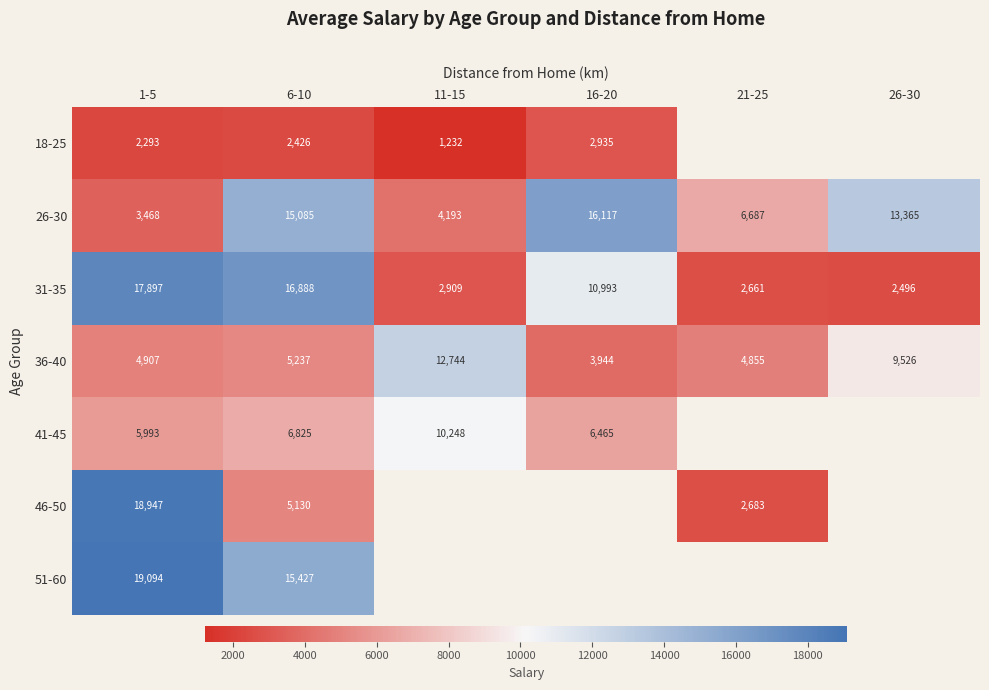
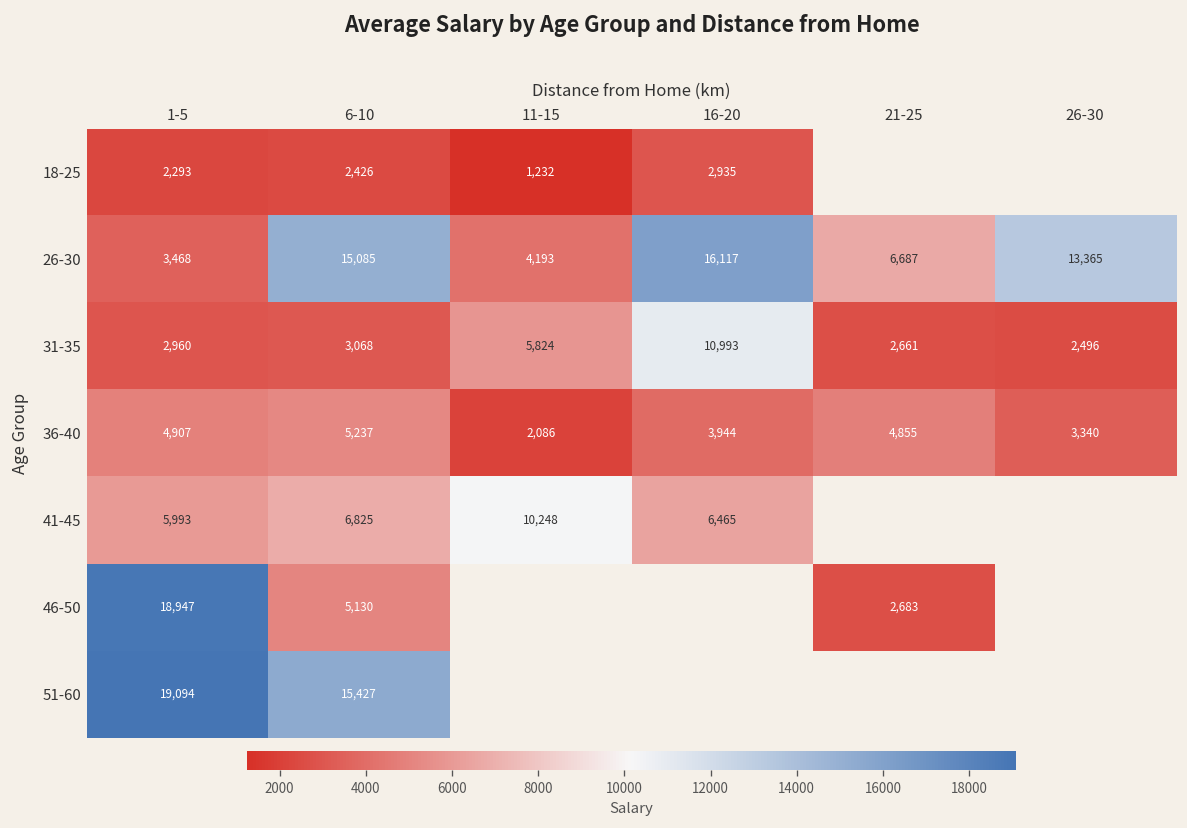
31-35, 1-5: 17,897 -> 2,960
31-35, 6-10: 16,888 -> 3,068
31-35, 11-15: 2,909 -> 5,824
36-40, 11-15: 12,744 -> 2,086
36-40, 26-30: 9,526 -> 3,340
